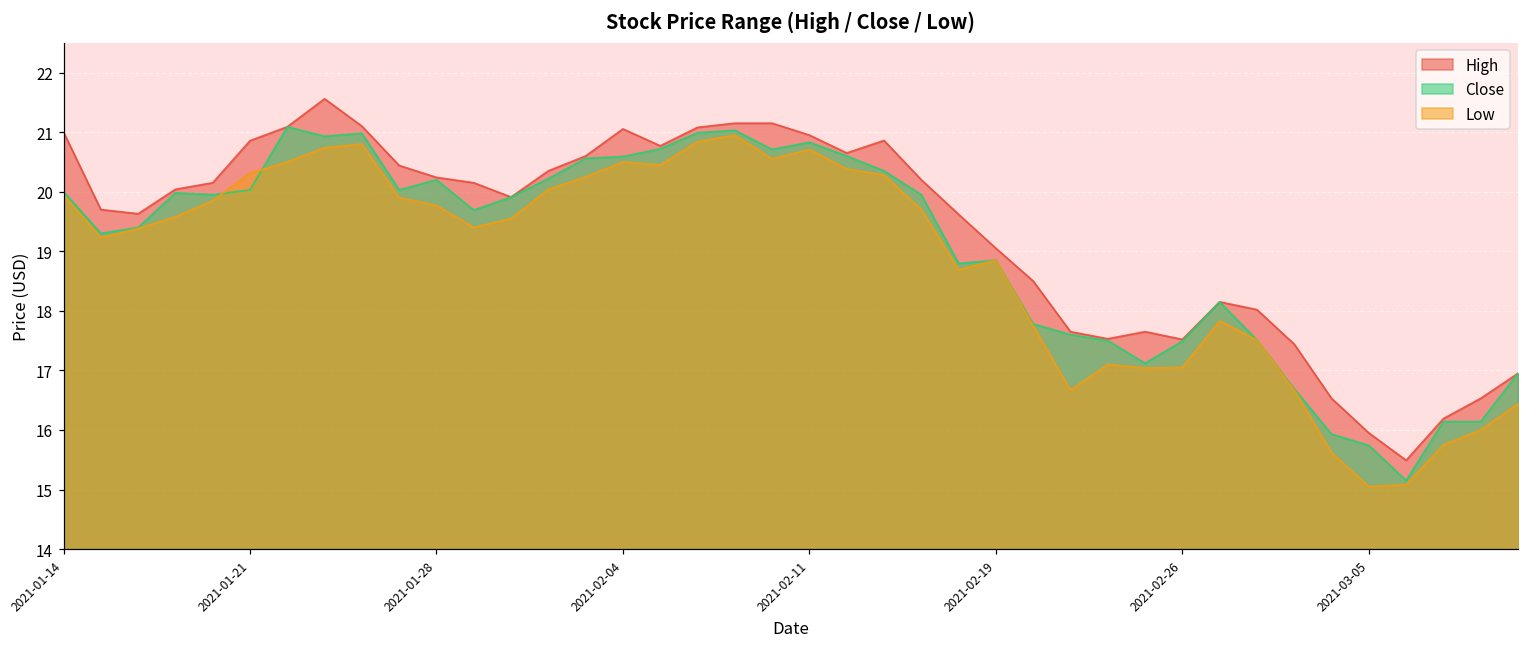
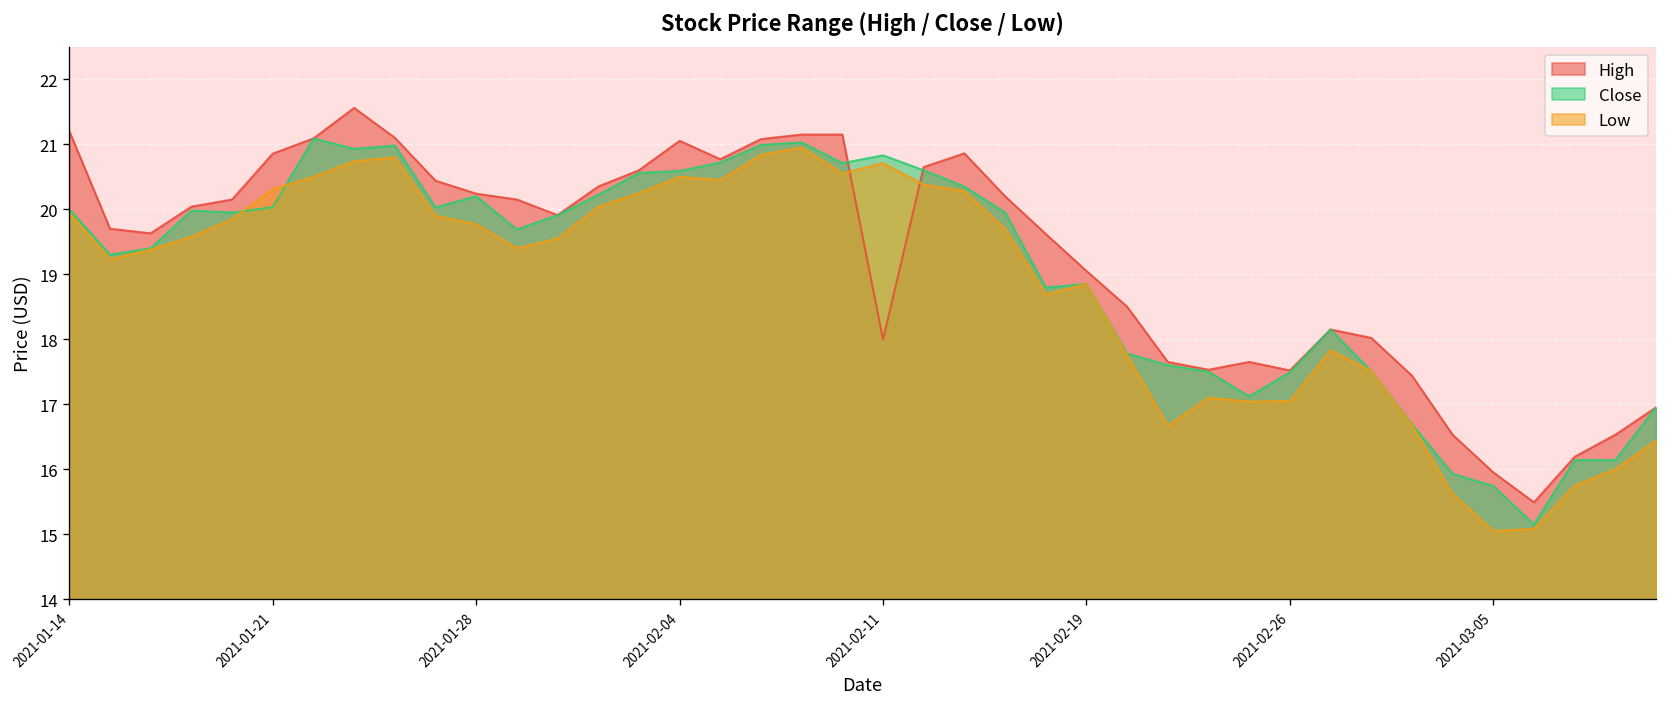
High, 2021-01-14: 21.0 -> 21.2
High, 2021-02-11: 21.0 -> 18.0
